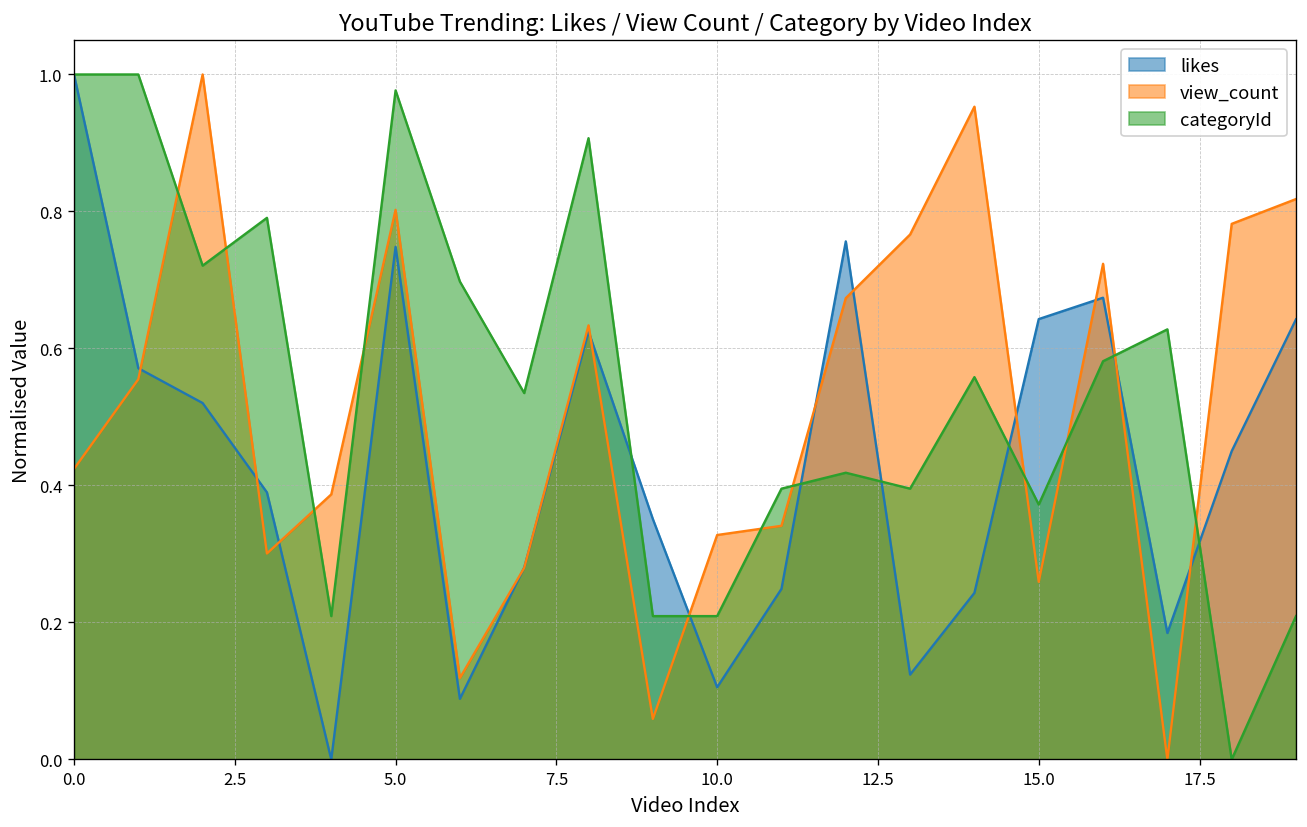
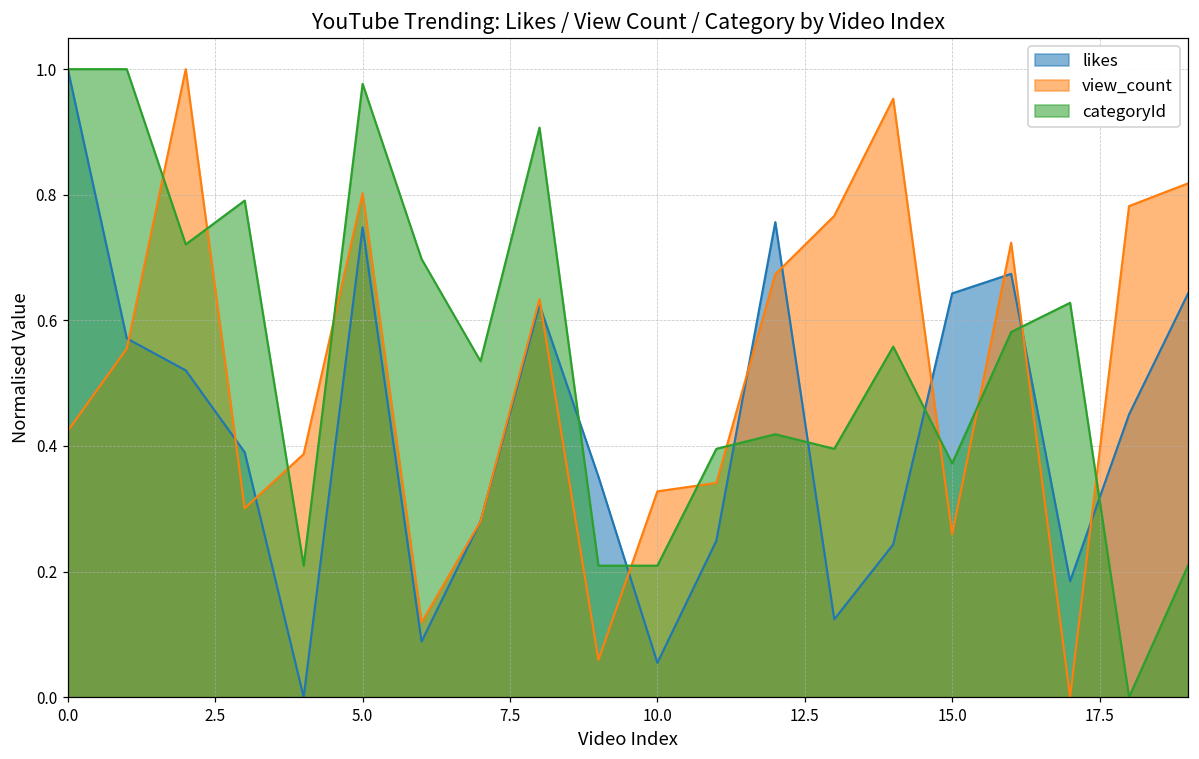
likes, 10.0: 0.11 -> 0.05
